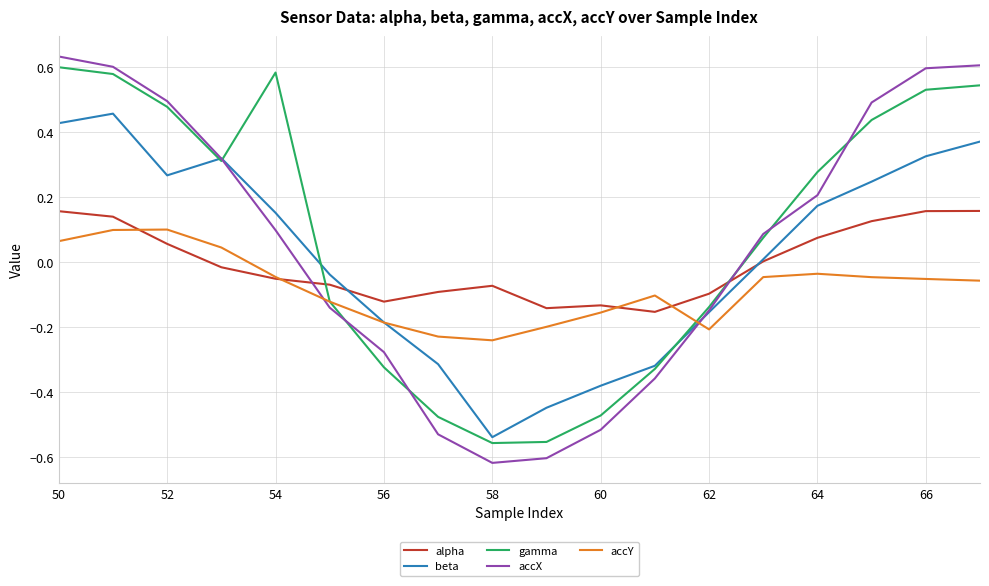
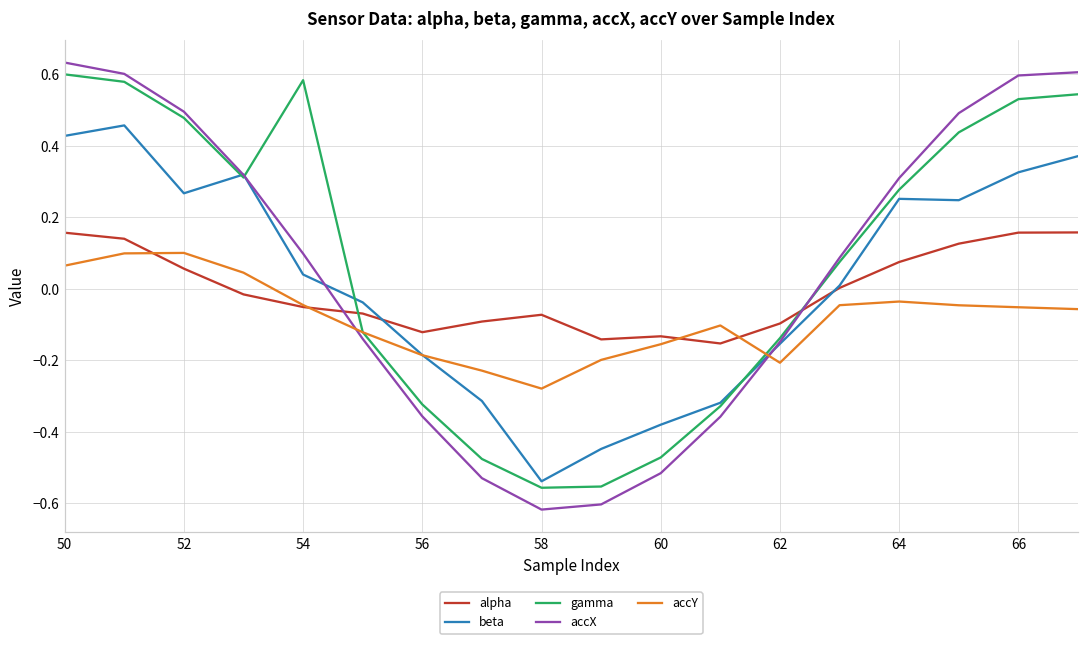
beta, 54: 0.15 -> 0.04
accX, 56: -0.28 -> -0.36
accY, 58: -0.24 -> -0.28
beta, 64: 0.17 -> 0.25
accX, 64: 0.21 -> 0.31
